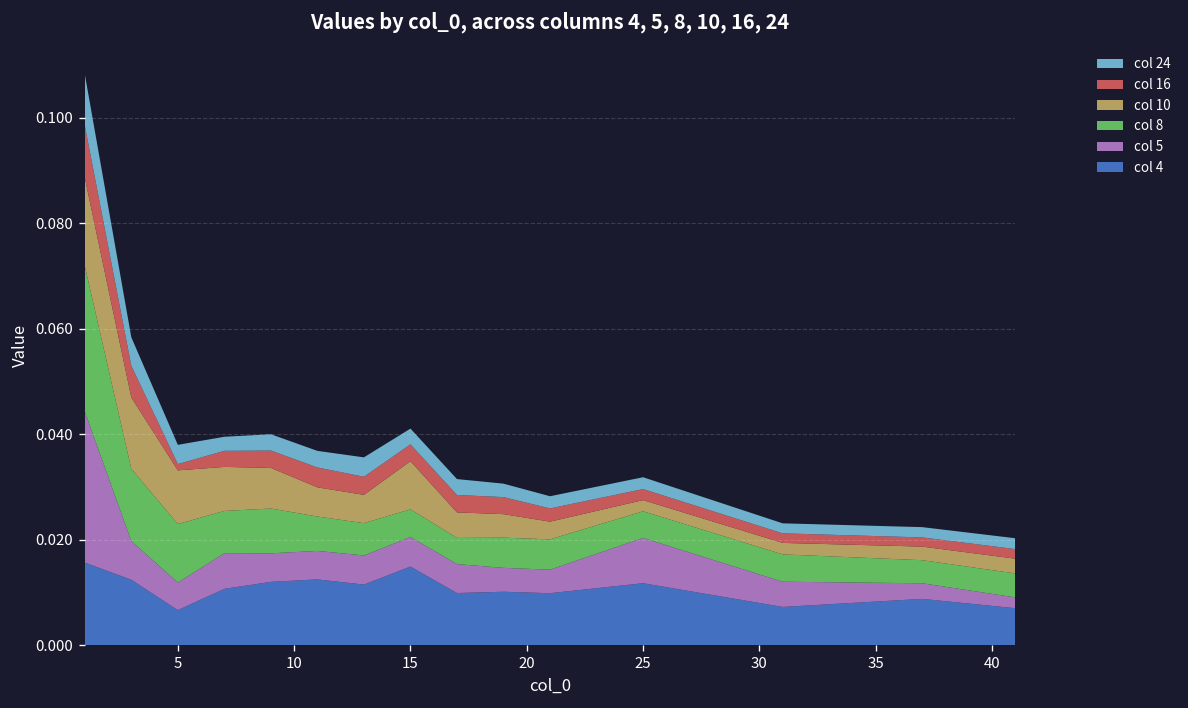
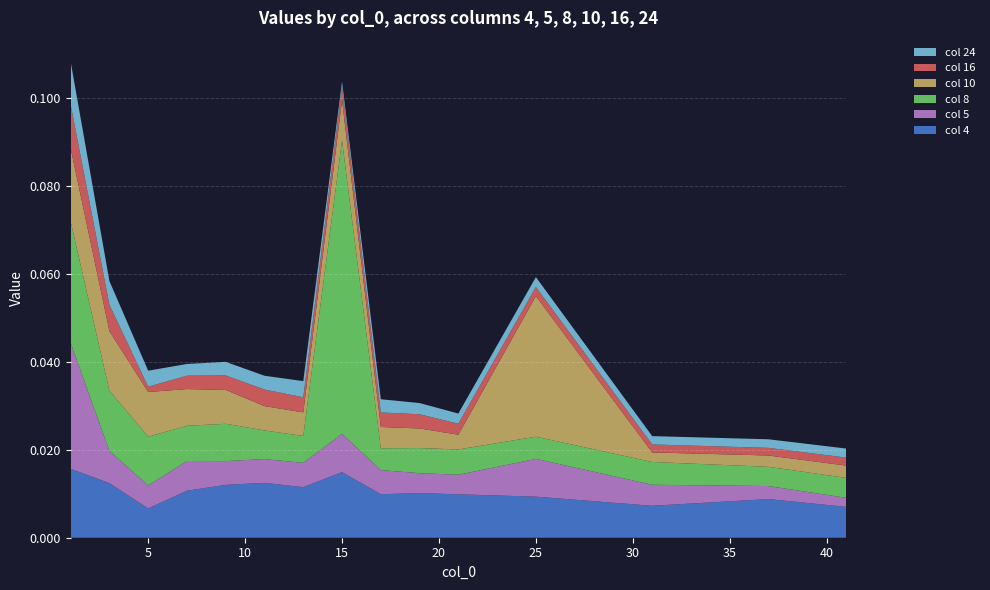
col 5, 15: 0.006 -> 0.009
col 8, 15: 0.005 -> 0.067
col 24, 15: 0.003 -> 0.001
col 4, 25: 0.012 -> 0.009
col 10, 25: 0.002 -> 0.032
